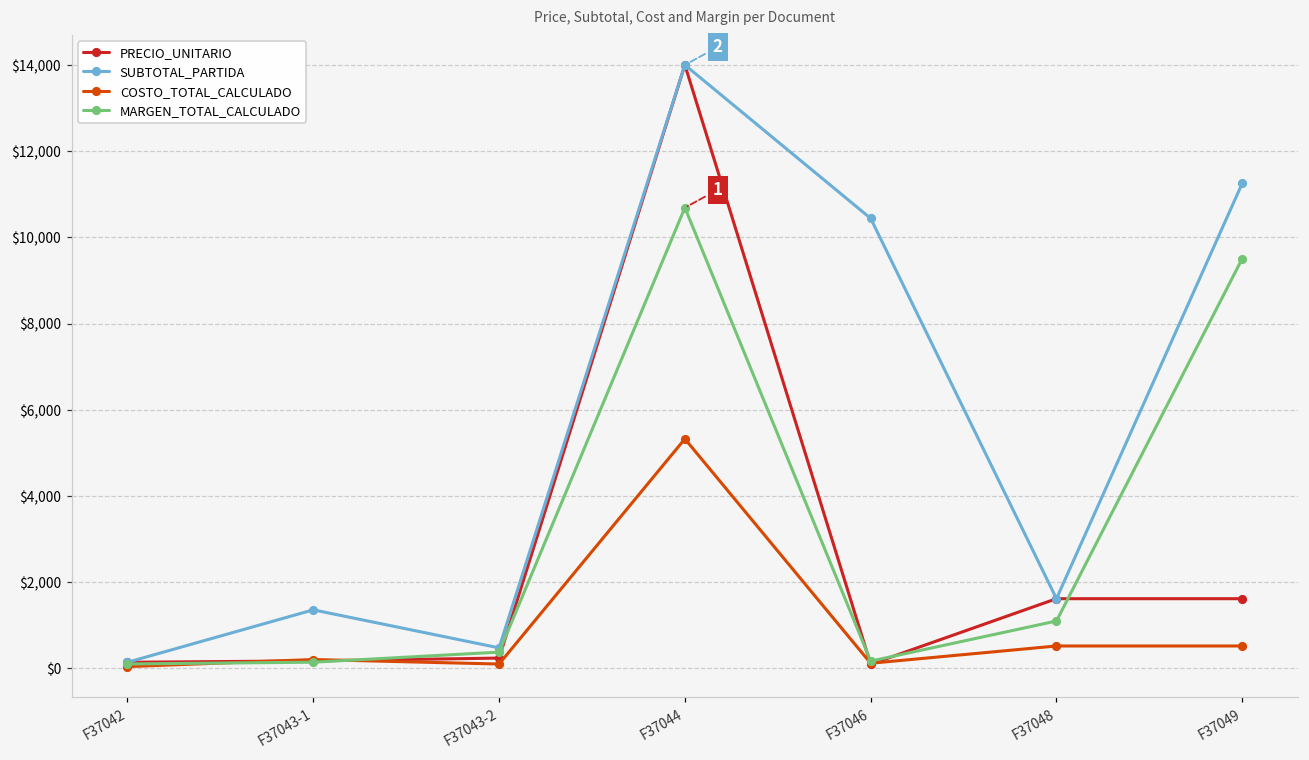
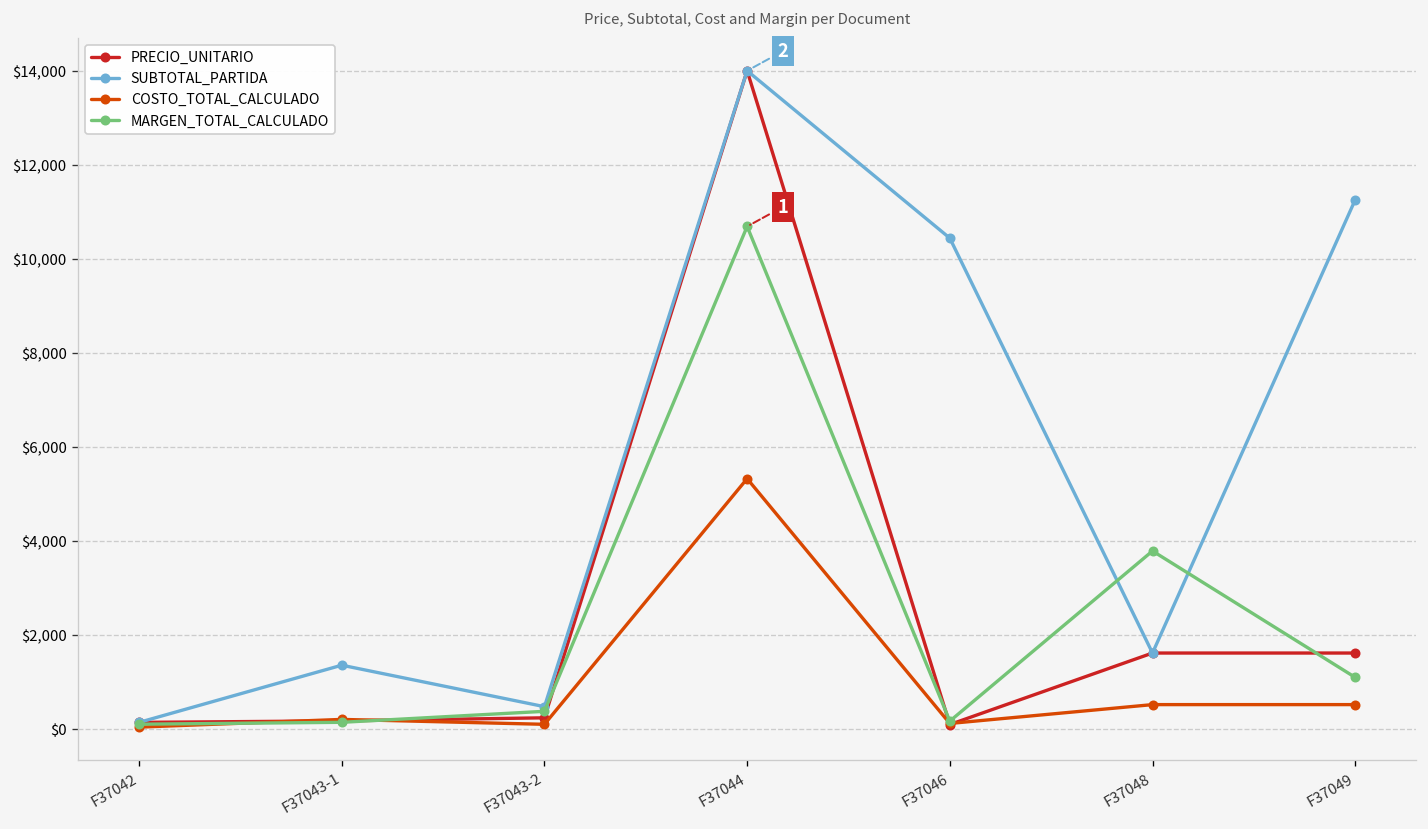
MARGEN_TOTAL_CALCULADO, F37048: $1,100 -> $3,800
MARGEN_TOTAL_CALCULADO, F37049: $9,500 -> $1,100
